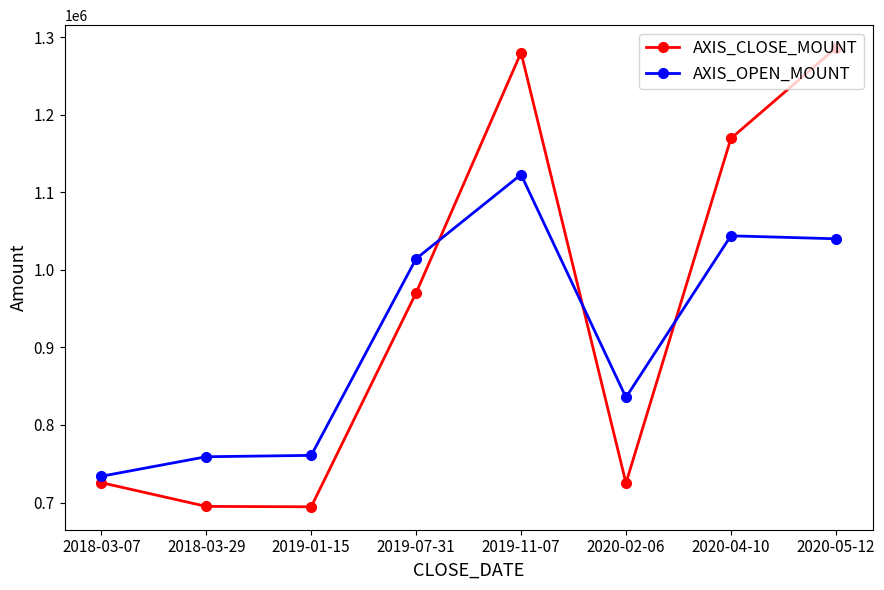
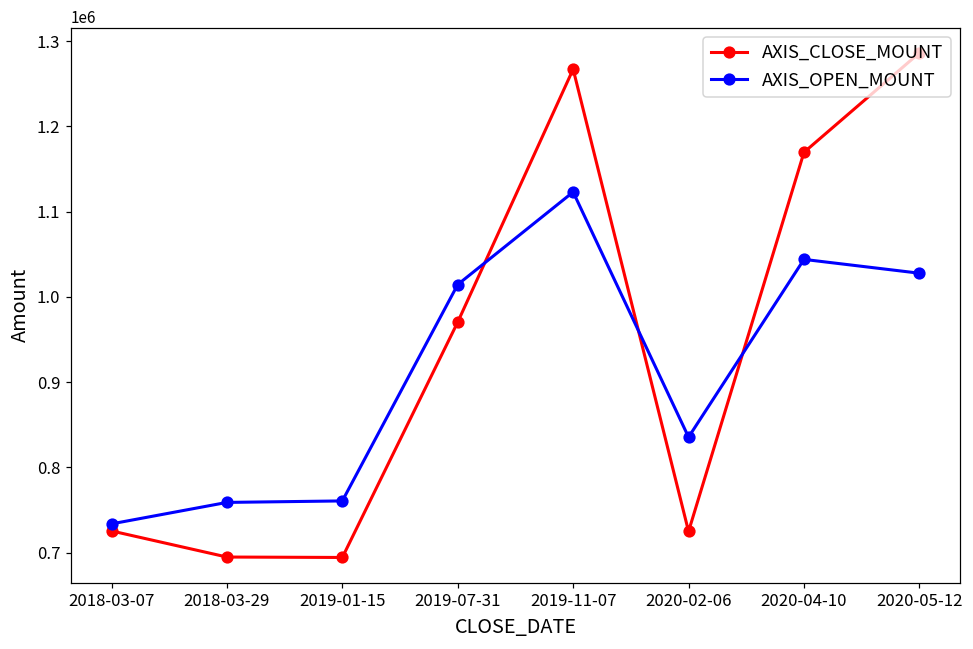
AXIS_CLOSE_MOUNT, 2019-11-07: 1280000 -> 1270000
AXIS_OPEN_MOUNT, 2020-05-12: 1040000 -> 1030000
